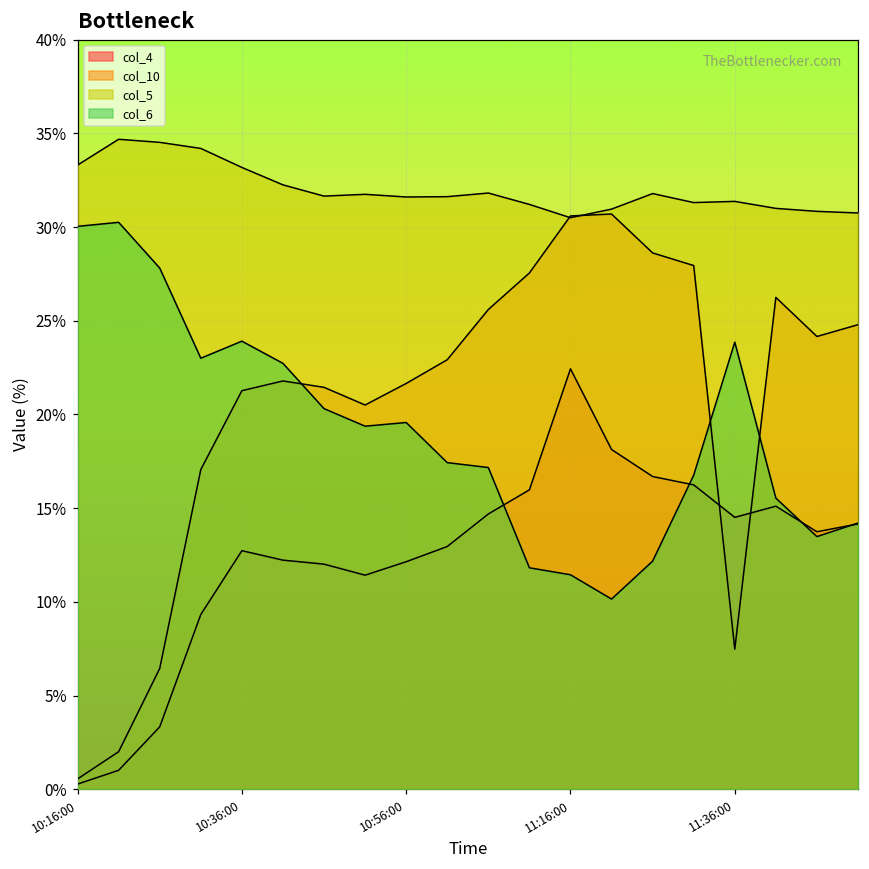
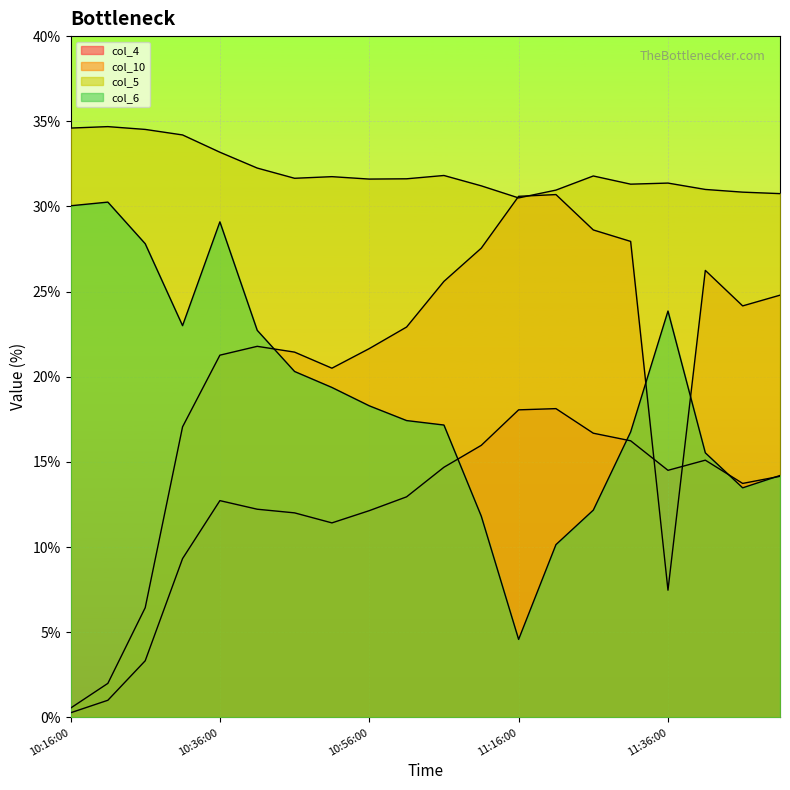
col_5, 10:16:00: 33.3% -> 34.6%
col_6, 10:36:00: 23.9% -> 29.1%
col_6, 10:56:00: 19.6% -> 18.3%
col_4, 11:16:00: 22.4% -> 18.1%
col_6, 11:16:00: 11.4% -> 4.6%
